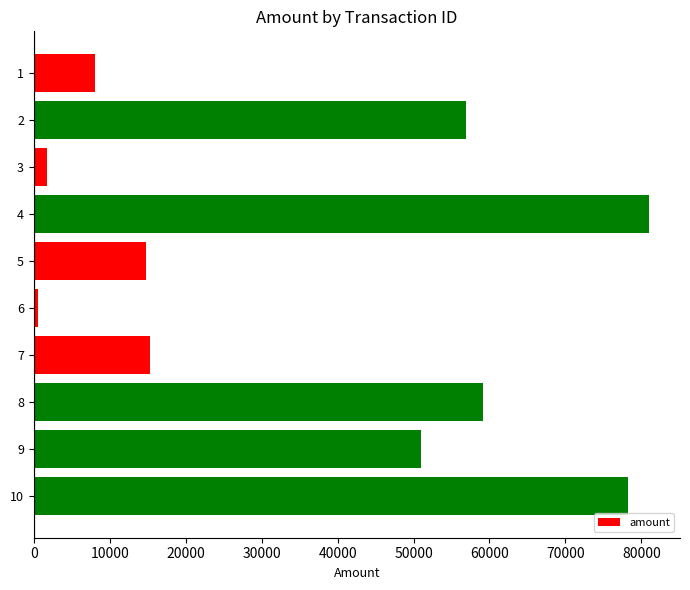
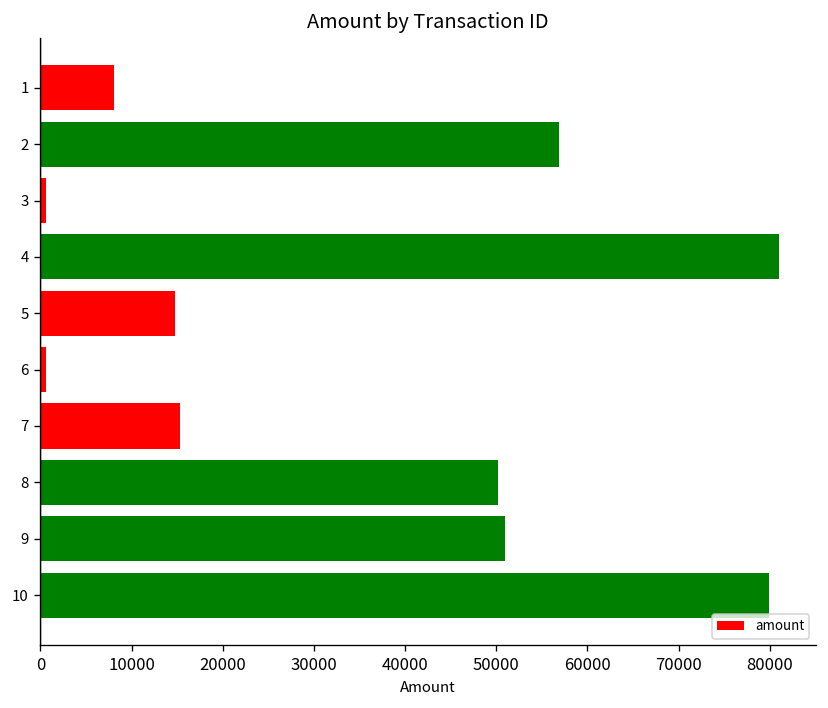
3: 2000 -> 1000
8: 59000 -> 50000
10: 78000 -> 80000
